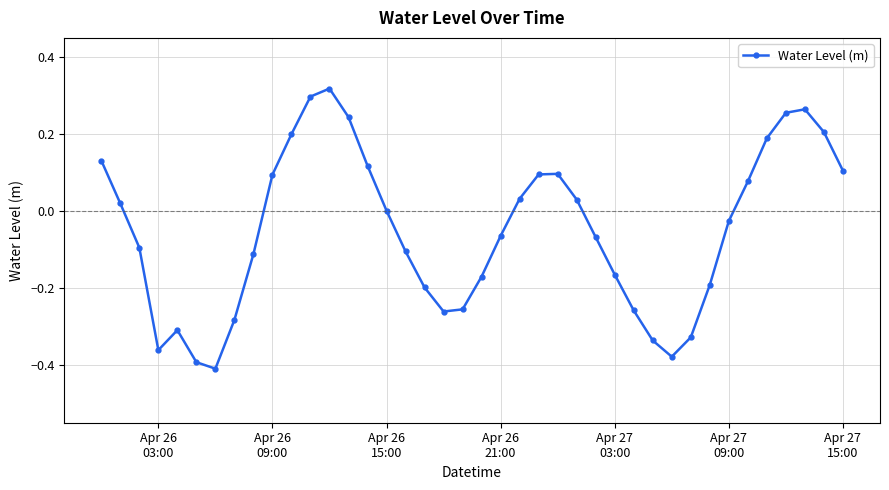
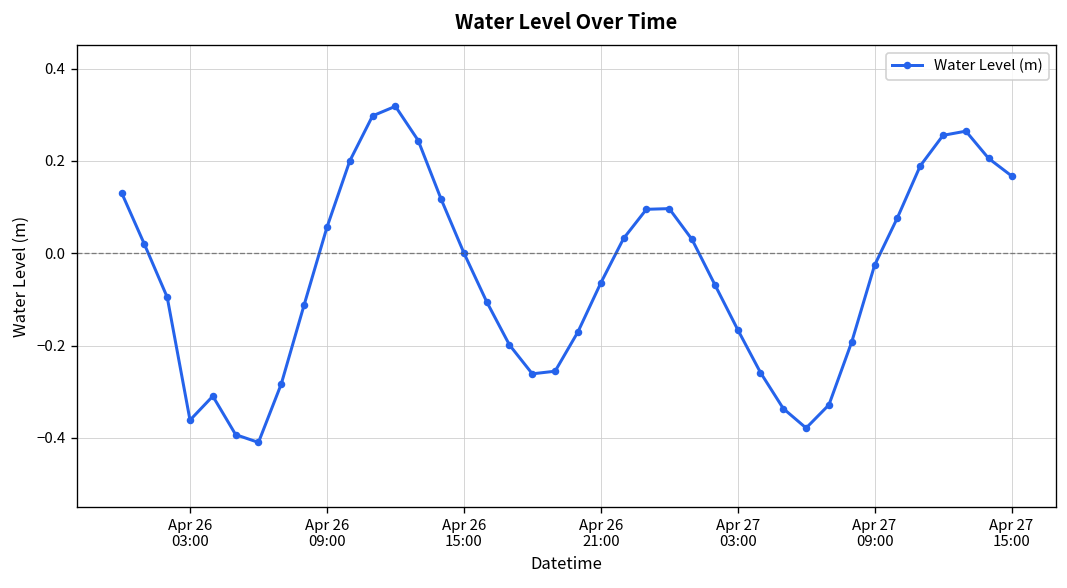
Apr 26 09:00: 0.09 -> 0.06
Apr 27 15:00: 0.11 -> 0.17
